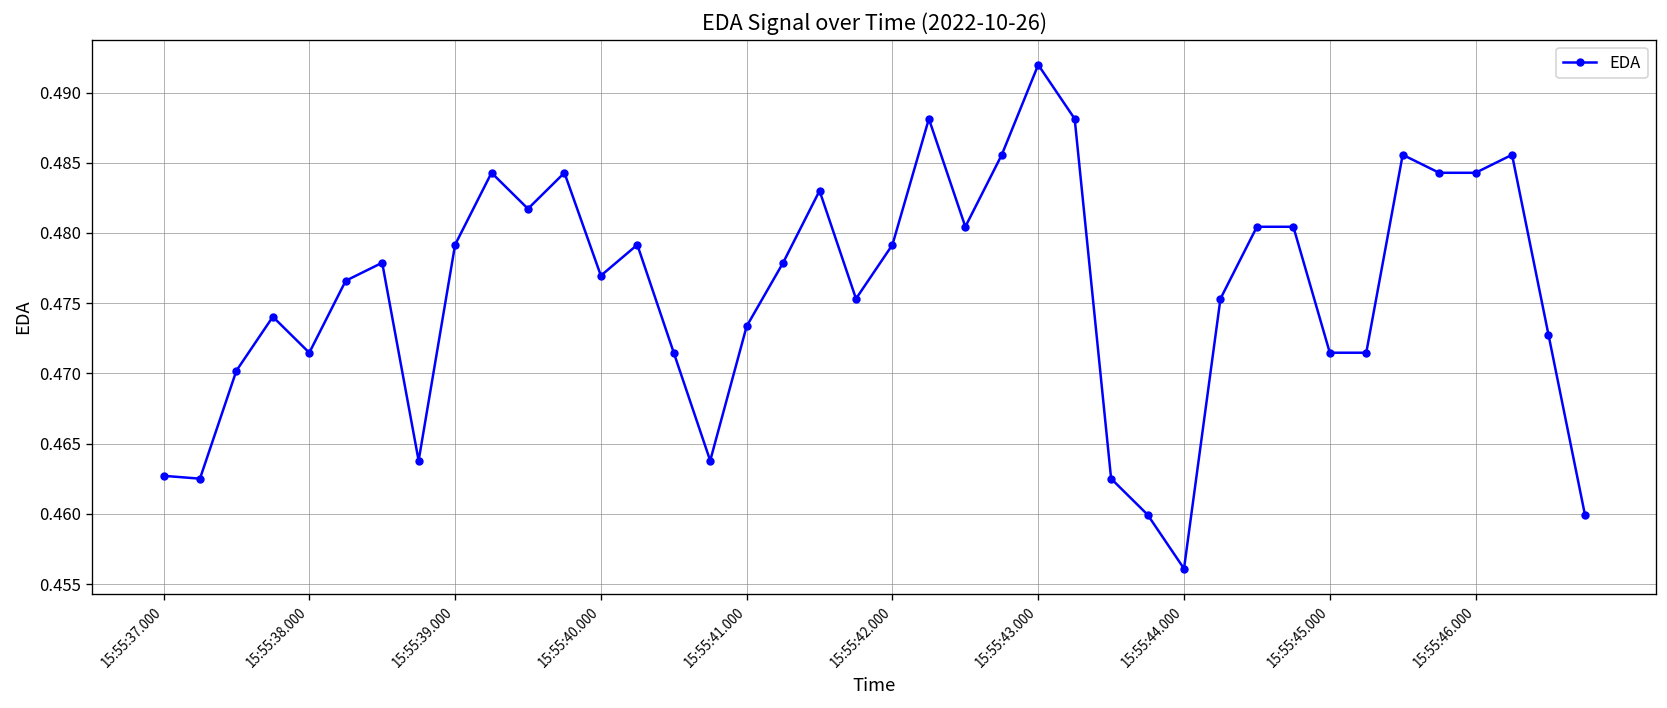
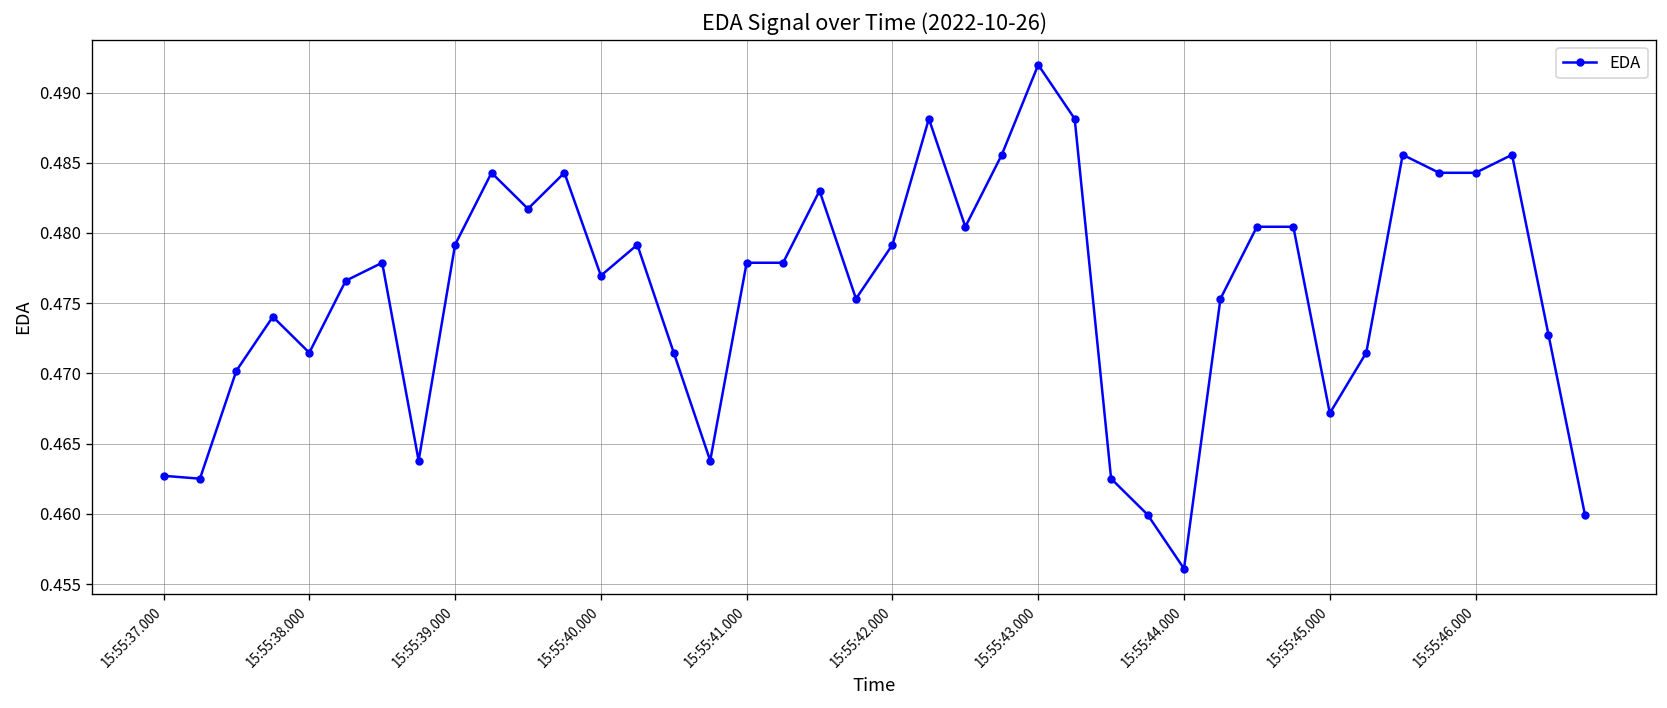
15:55:41.000: 0.4734 -> 0.4779
15:55:45.000: 0.4715 -> 0.4672
